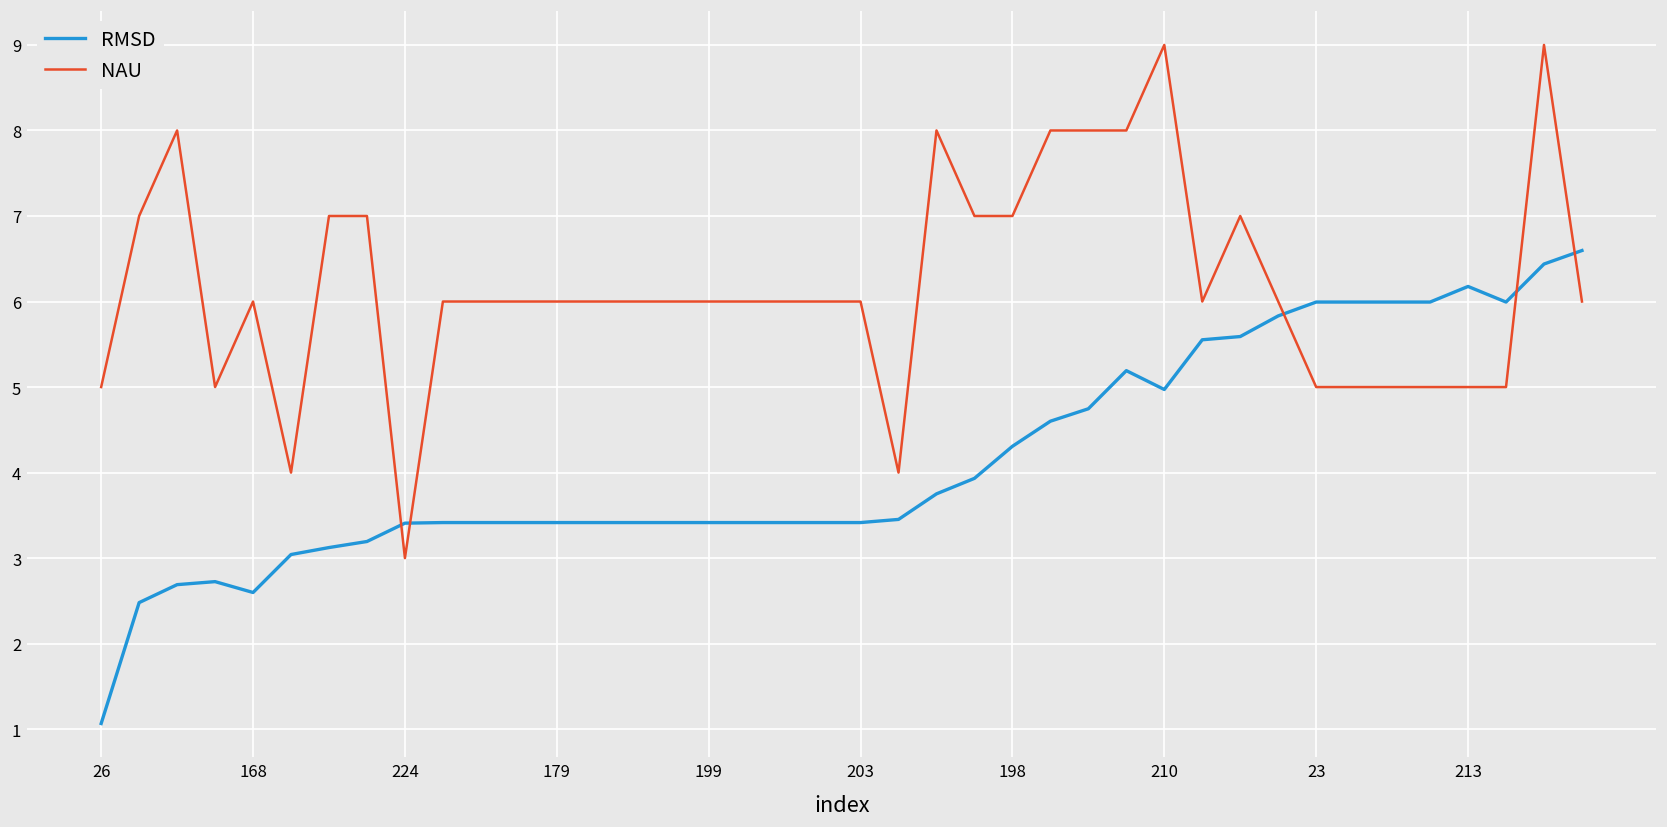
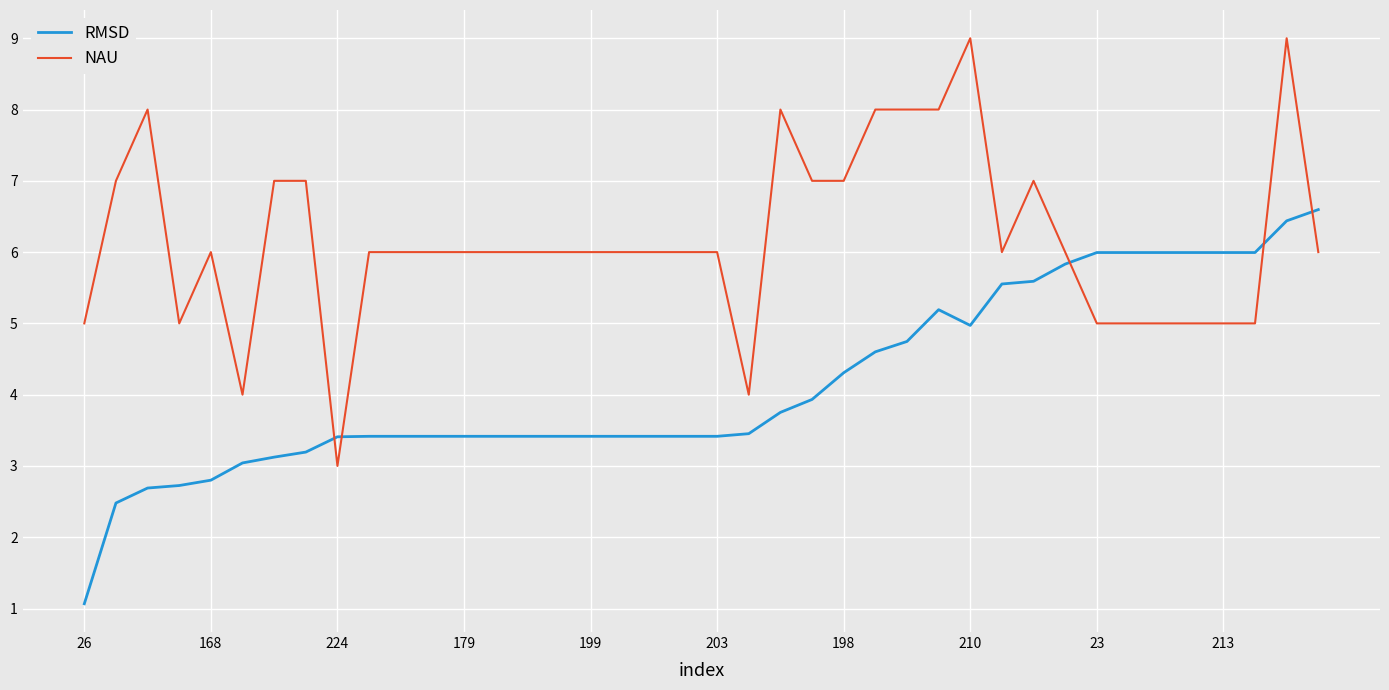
RMSD, 168: 2.6 -> 2.8
RMSD, 213: 6.2 -> 6.0
